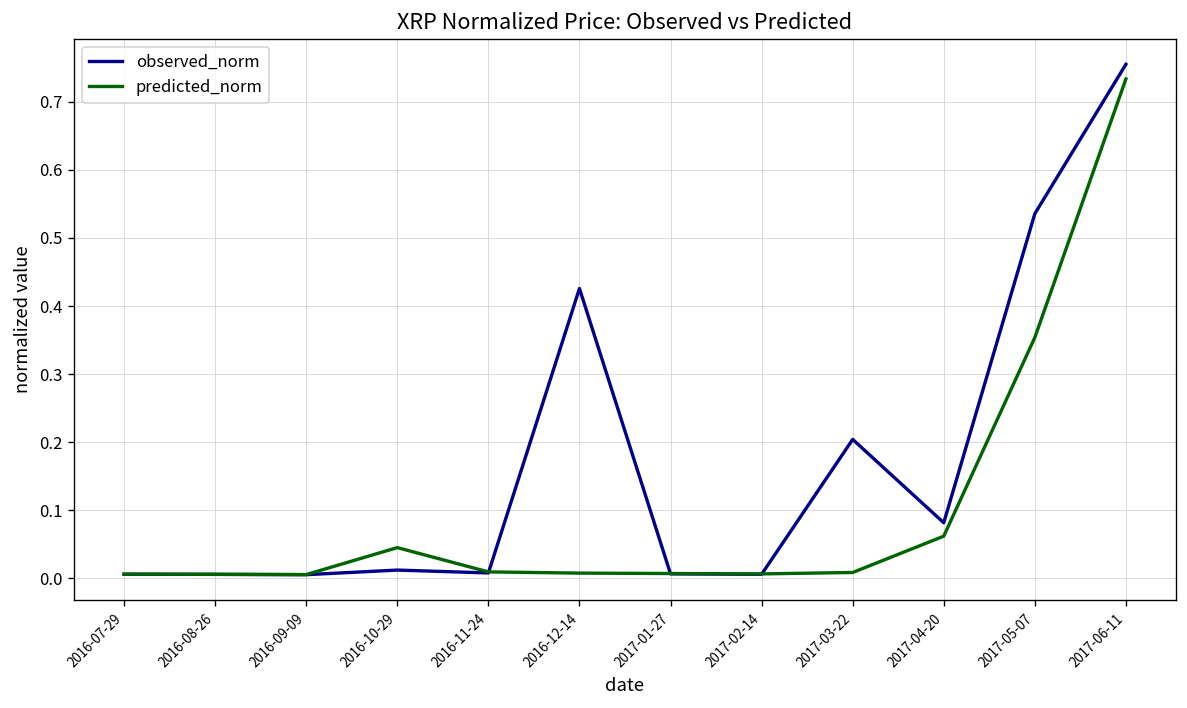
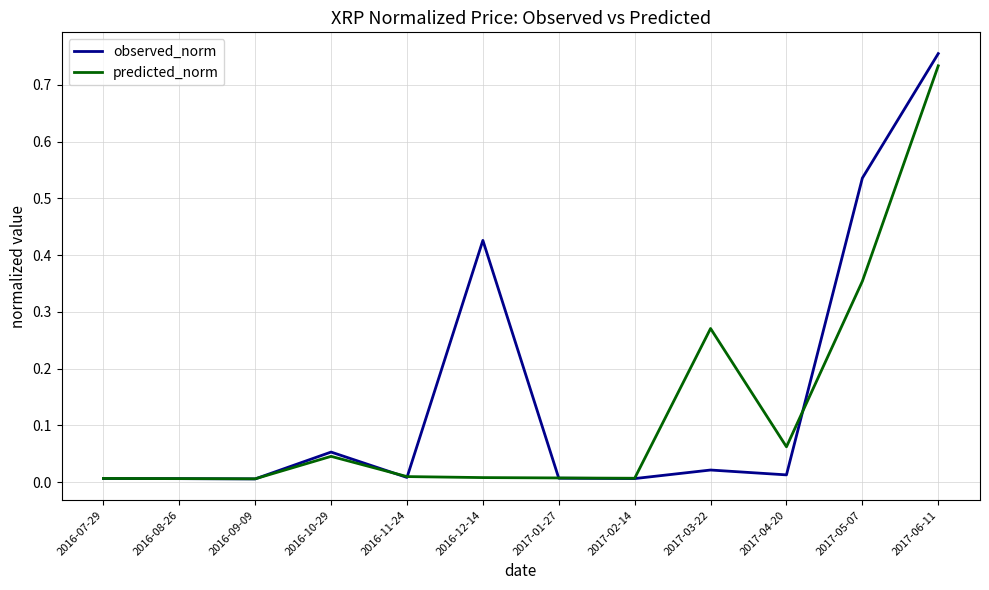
observed_norm, 2016-10-29: 0.01 -> 0.05
observed_norm, 2017-03-22: 0.20 -> 0.02
predicted_norm, 2017-03-22: 0.01 -> 0.27
observed_norm, 2017-04-20: 0.08 -> 0.01
